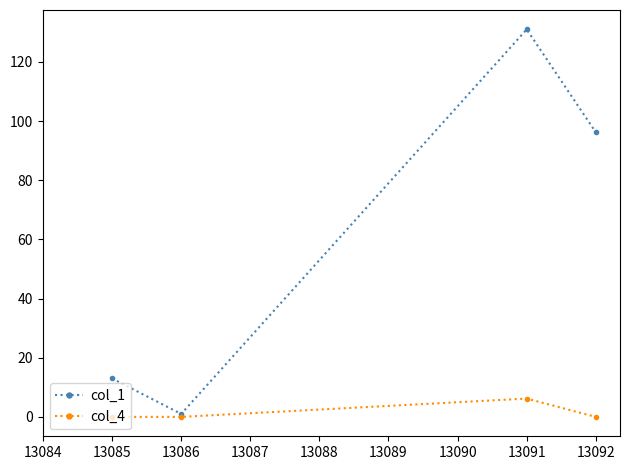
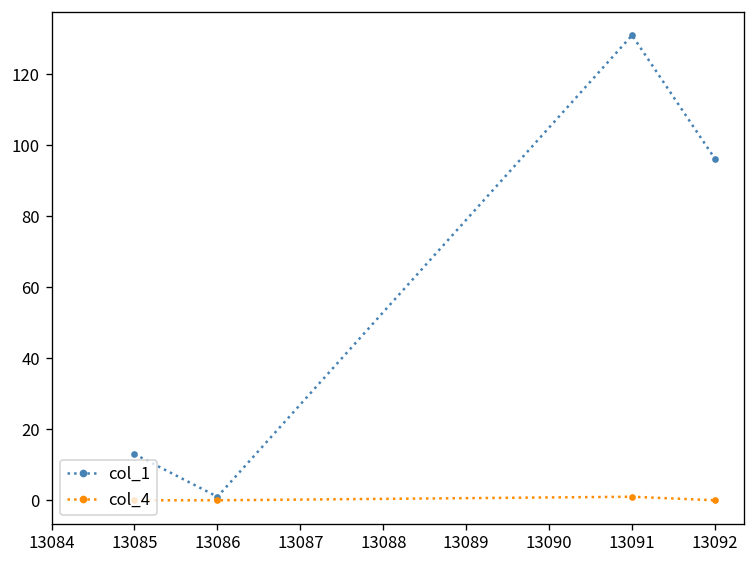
col_4, 13091: 6 -> 1
